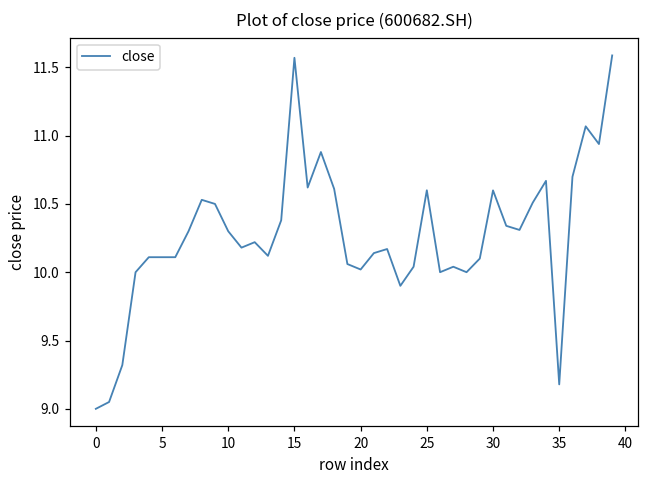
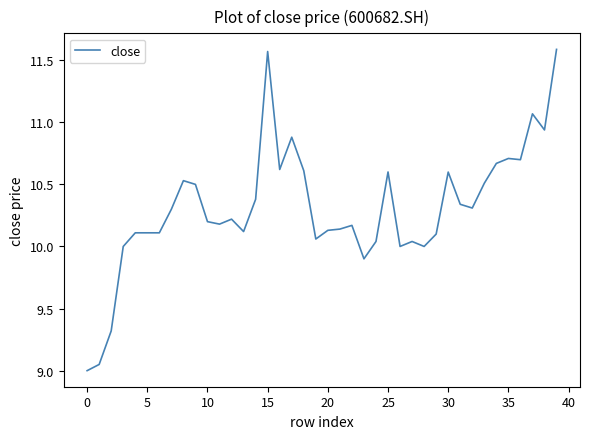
10: 10.3 -> 10.2
20: 10.02 -> 10.13
35: 9.18 -> 10.71
